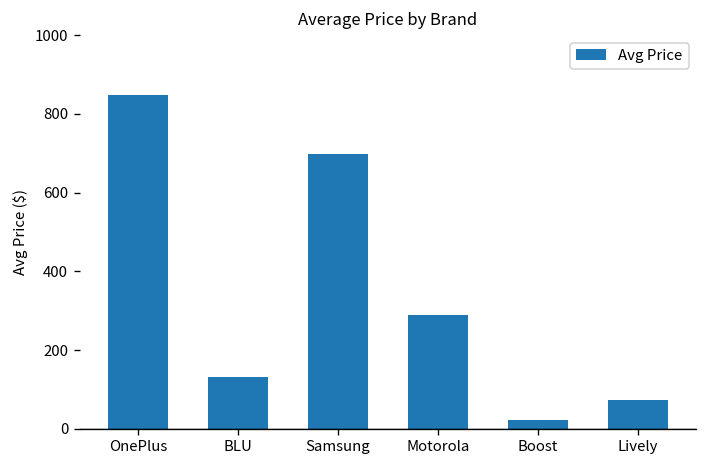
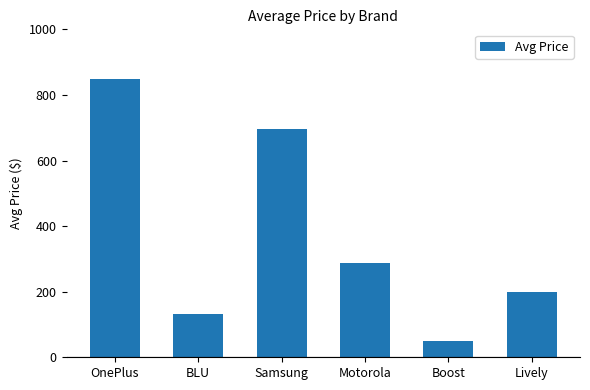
Boost: 20 -> 50
Lively: 70 -> 200
